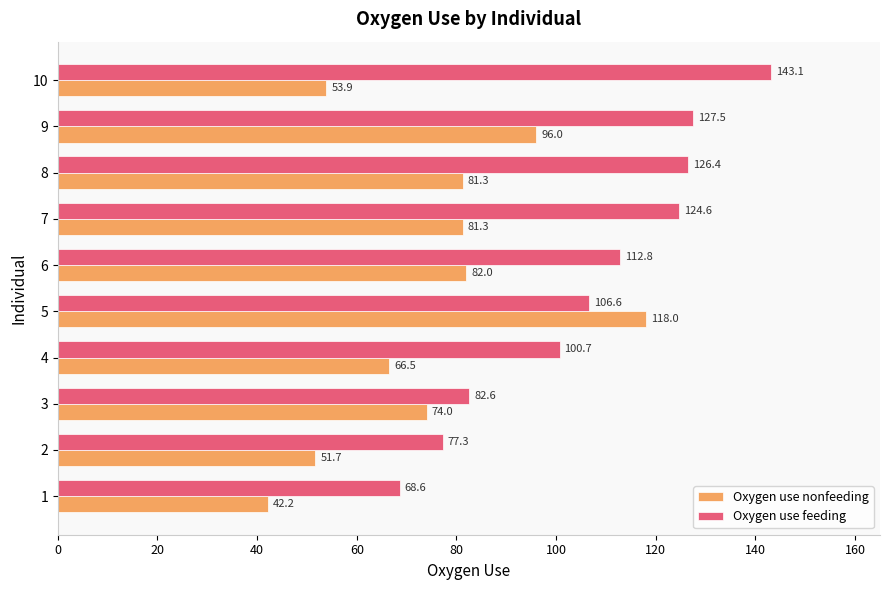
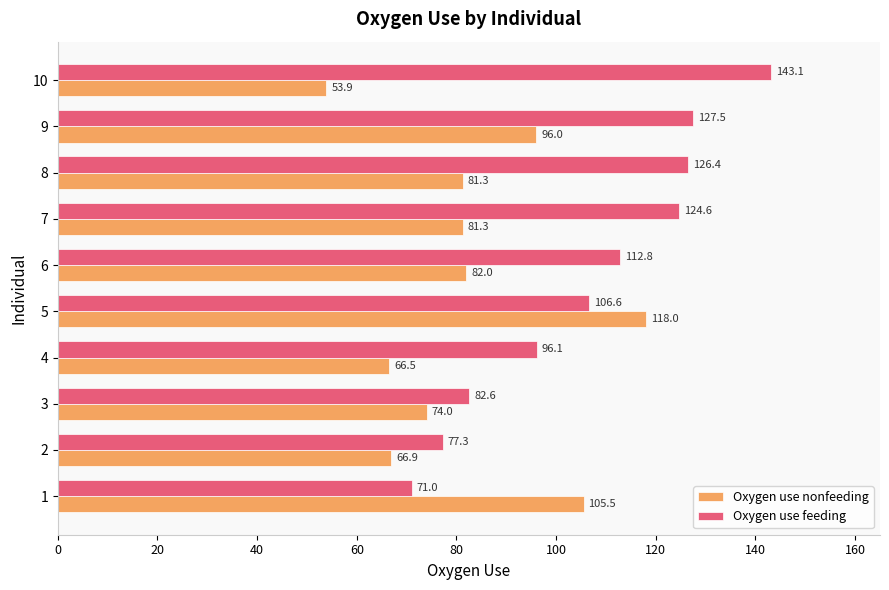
Oxygen use feeding, 4: 100.7 -> 96.1
Oxygen use nonfeeding, 2: 51.7 -> 66.9
Oxygen use feeding, 1: 68.6 -> 71.0
Oxygen use nonfeeding, 1: 42.2 -> 105.5
